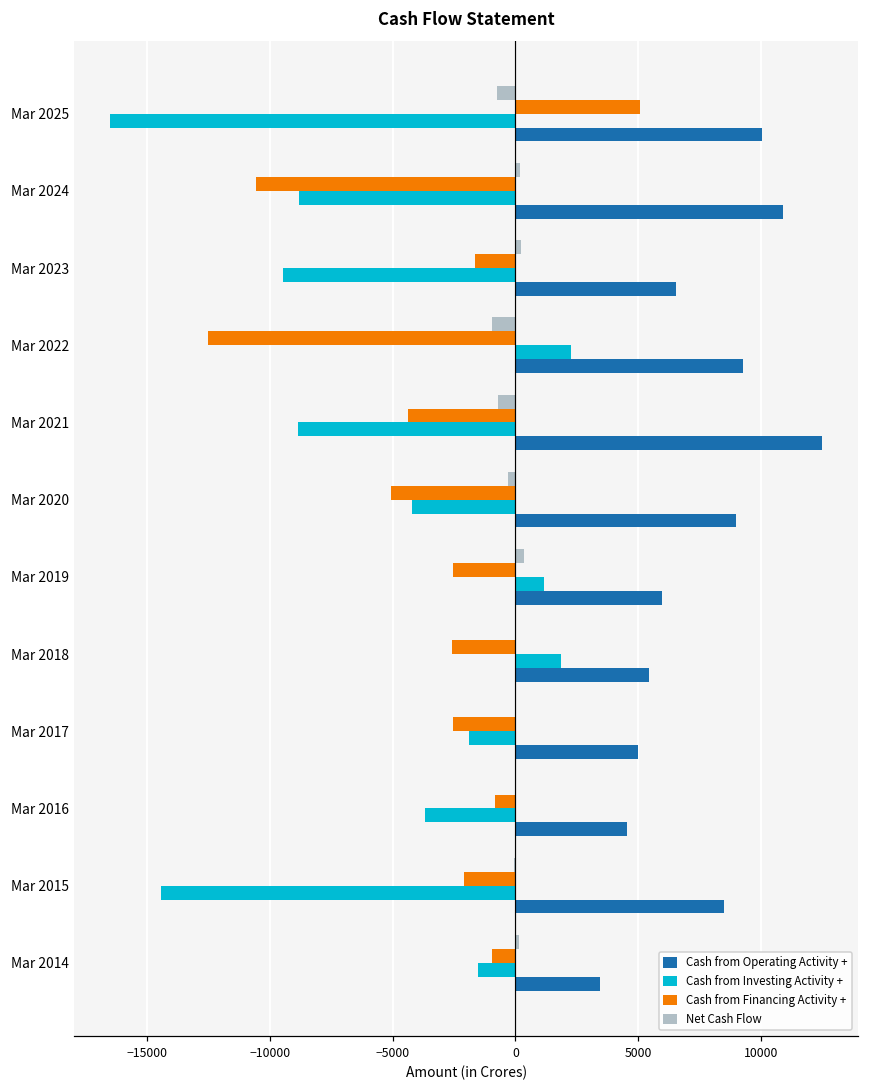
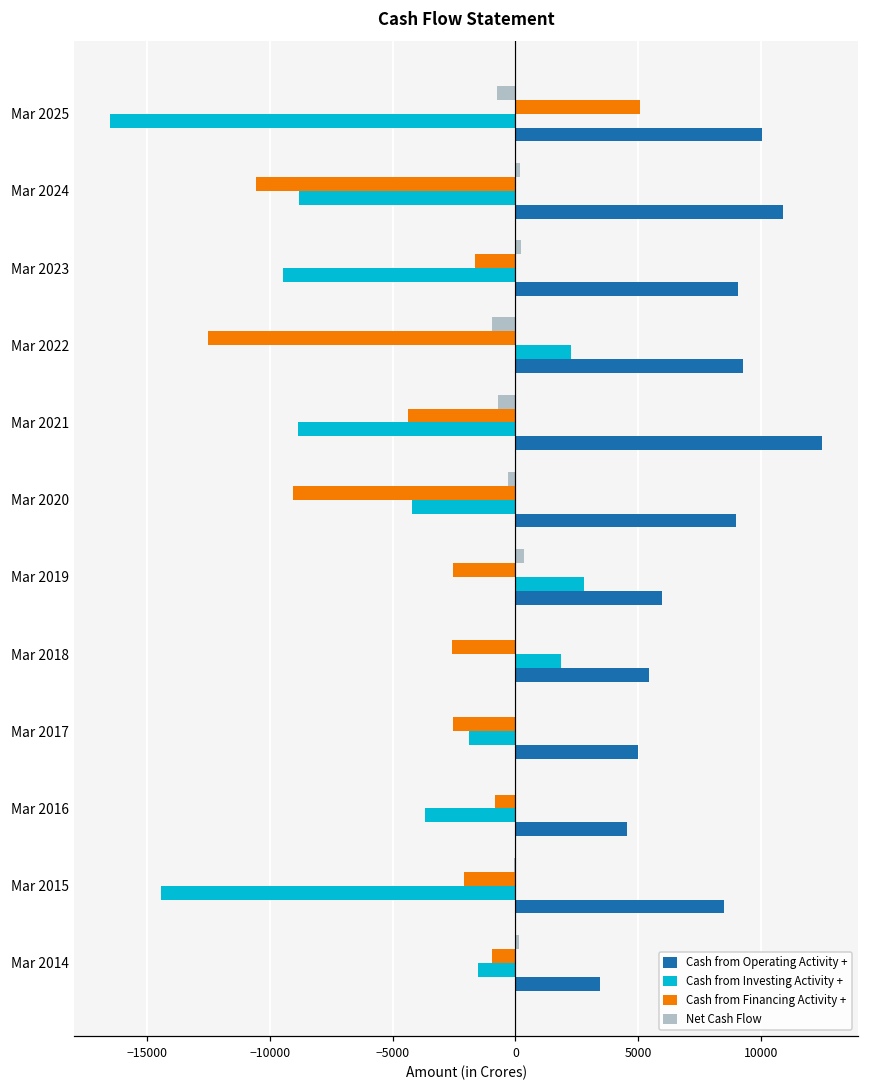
Cash from Operating Activity +, Mar 2023: 6500 -> 9100
Cash from Financing Activity +, Mar 2020: -5100 -> -9100
Cash from Investing Activity +, Mar 2019: 1200 -> 2800
